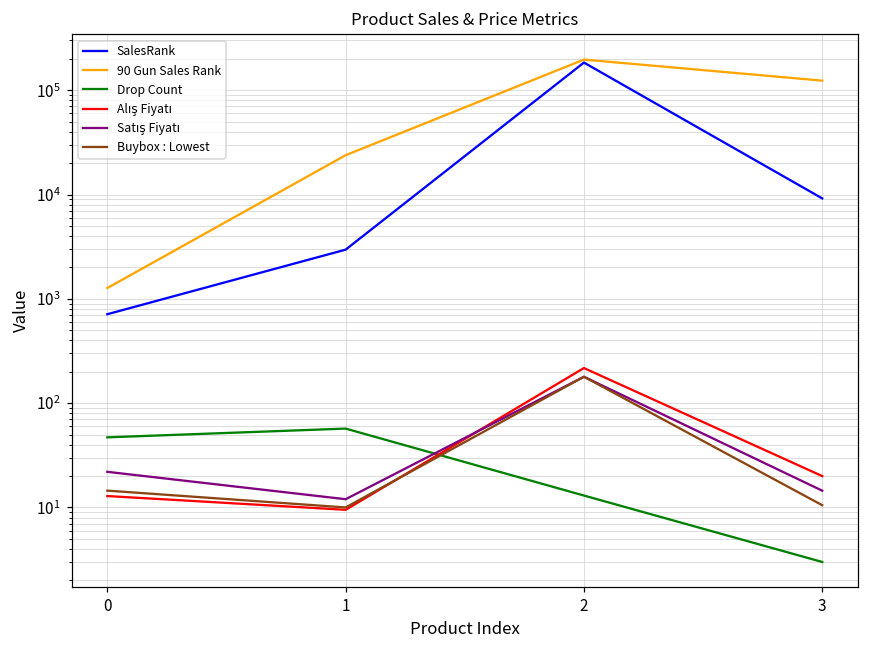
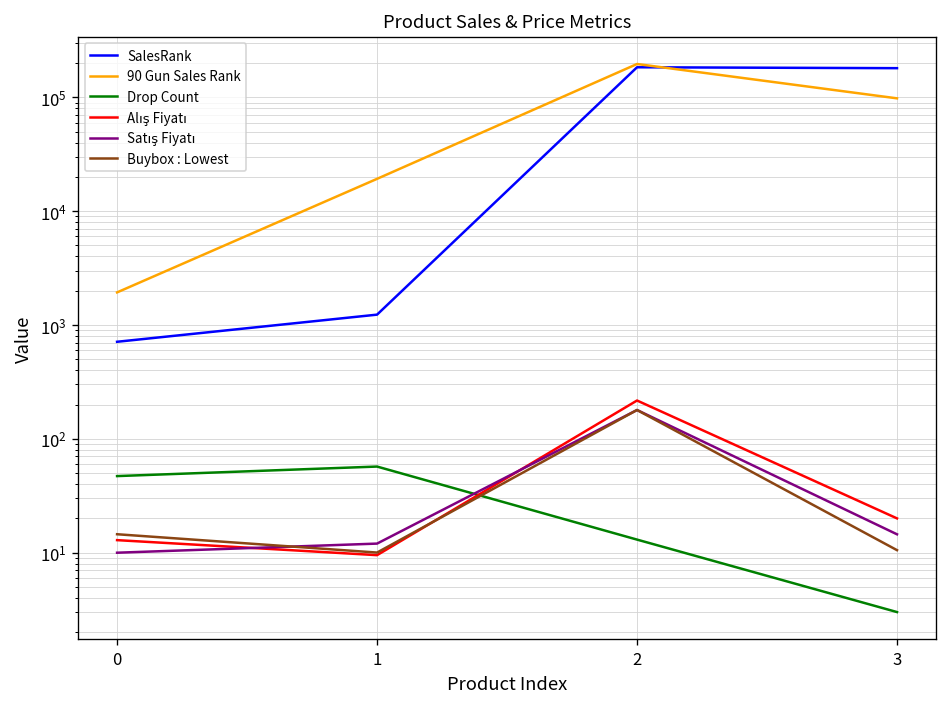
90 Gun Sales Rank, 0: 1300 -> 1900
Satış Fiyatı, 0: 22 -> 10
SalesRank, 1: 3000 -> 1200
90 Gun Sales Rank, 1: 24000 -> 19000
SalesRank, 3: 9000 -> 180000
90 Gun Sales Rank, 3: 120000 -> 100000
